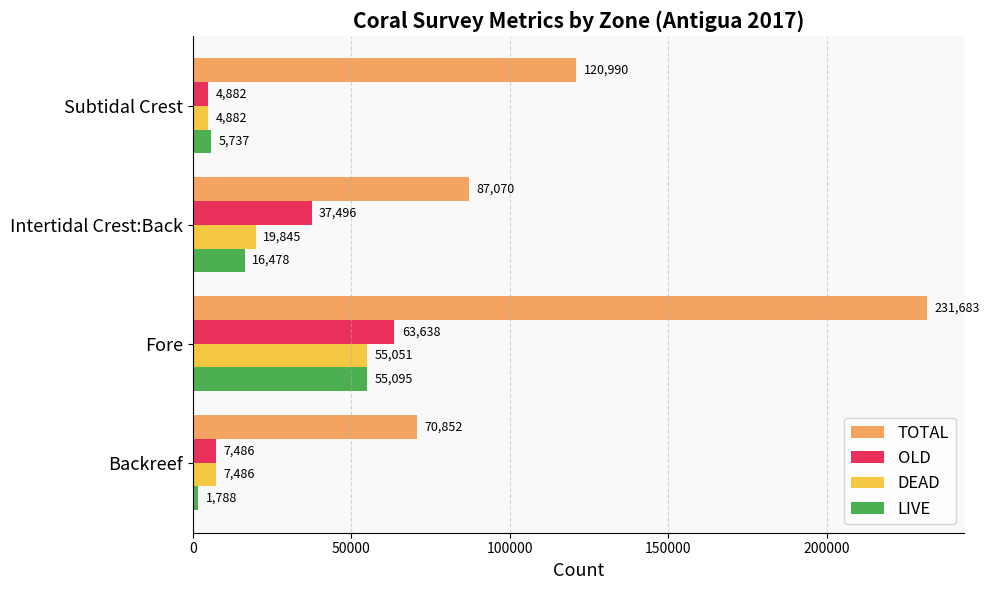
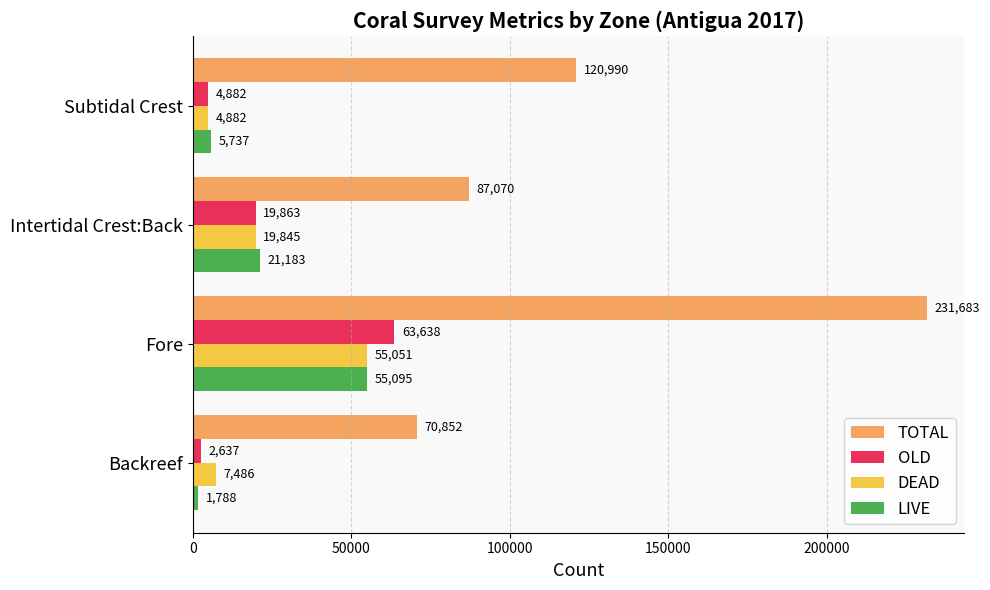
OLD, Intertidal Crest:Back: 37,496 -> 19,863
LIVE, Intertidal Crest:Back: 16,478 -> 21,183
OLD, Backreef: 7,486 -> 2,637
